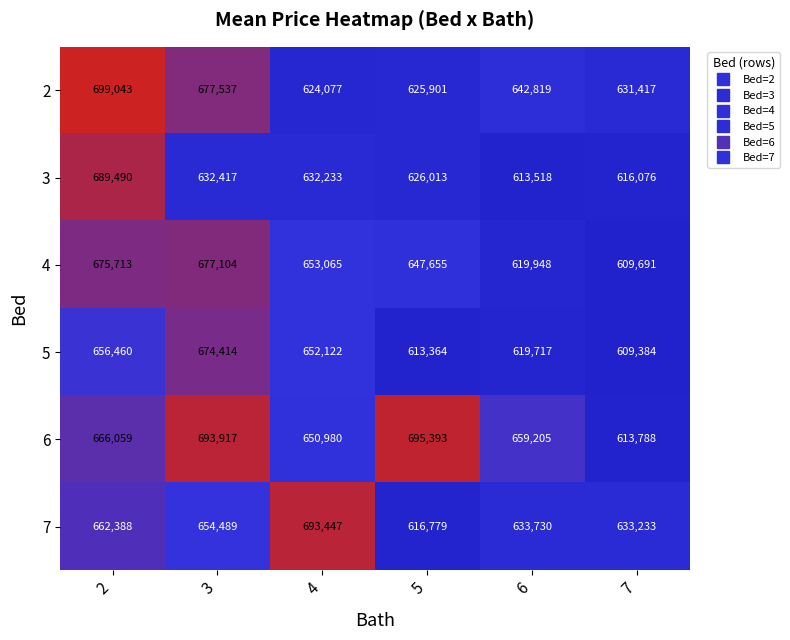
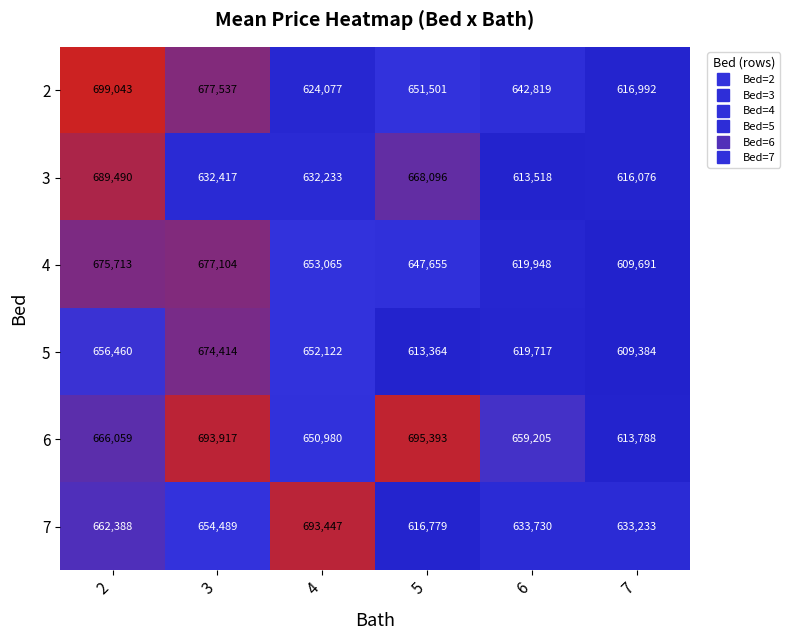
2, 5: 625,901 -> 651,501
2, 7: 631,417 -> 616,992
3, 5: 626,013 -> 668,096
